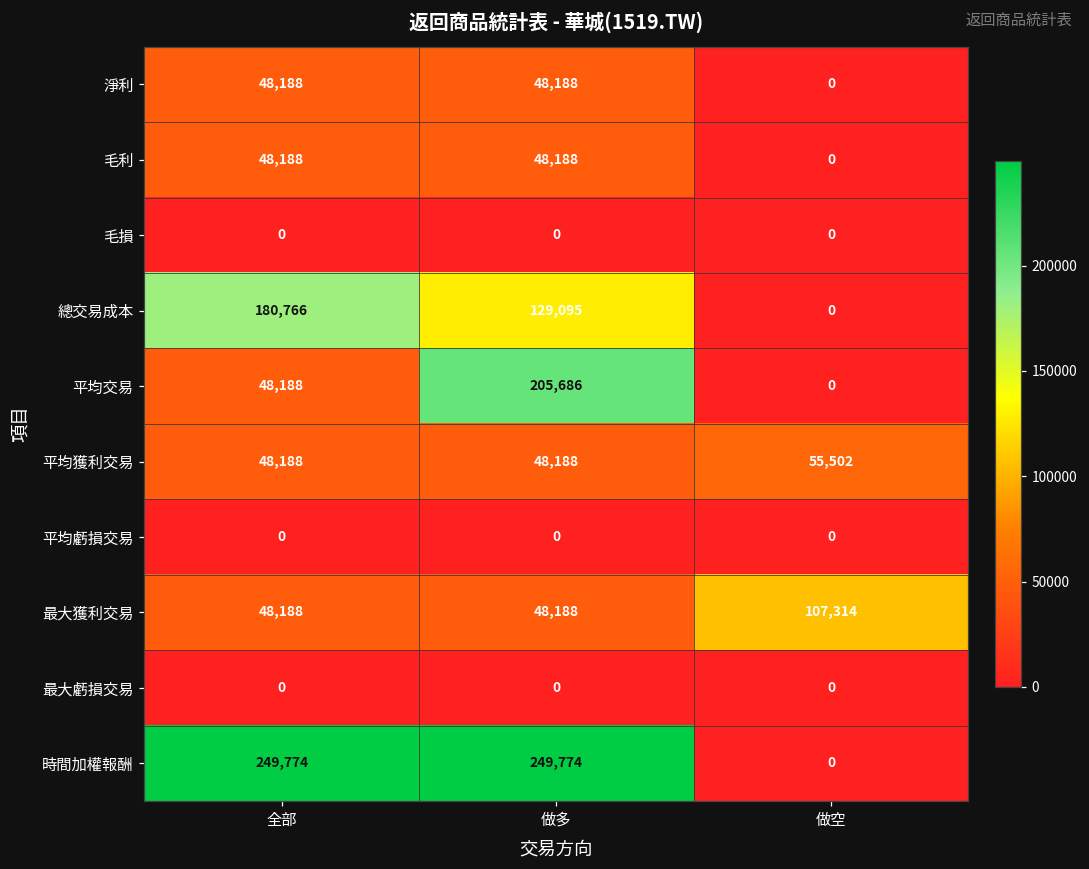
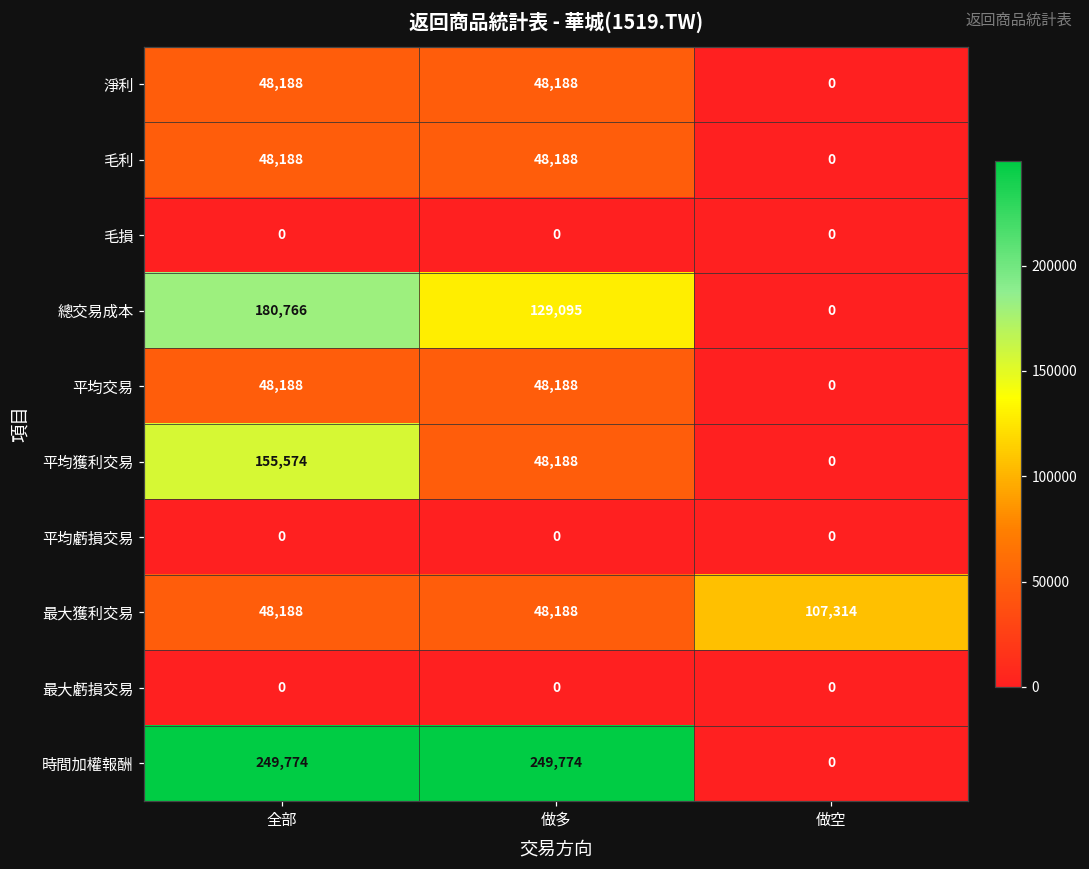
平均交易, 做多: 205,686 -> 48,188
平均獲利交易, 全部: 48,188 -> 155,574
平均獲利交易, 做空: 55,502 -> 0
